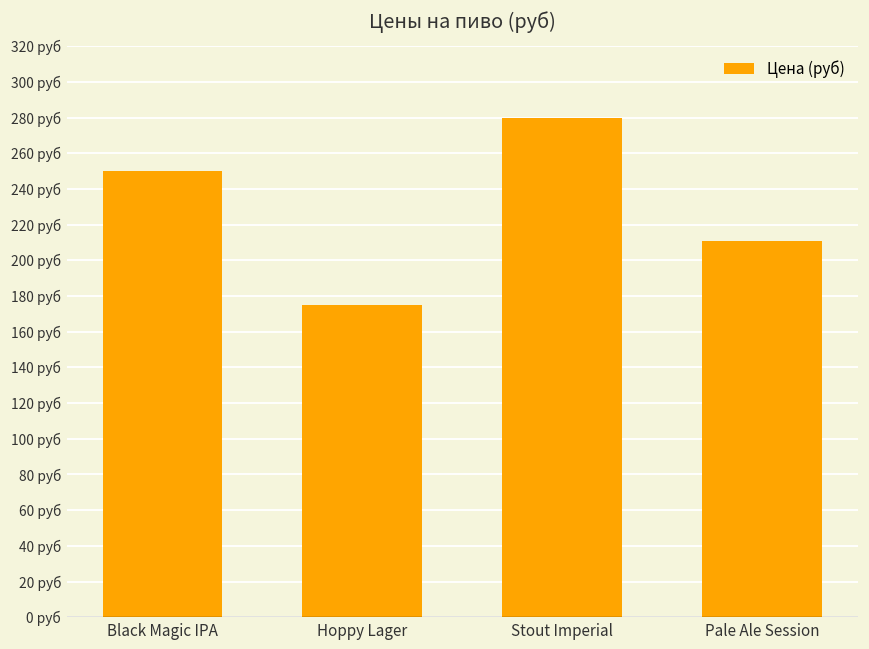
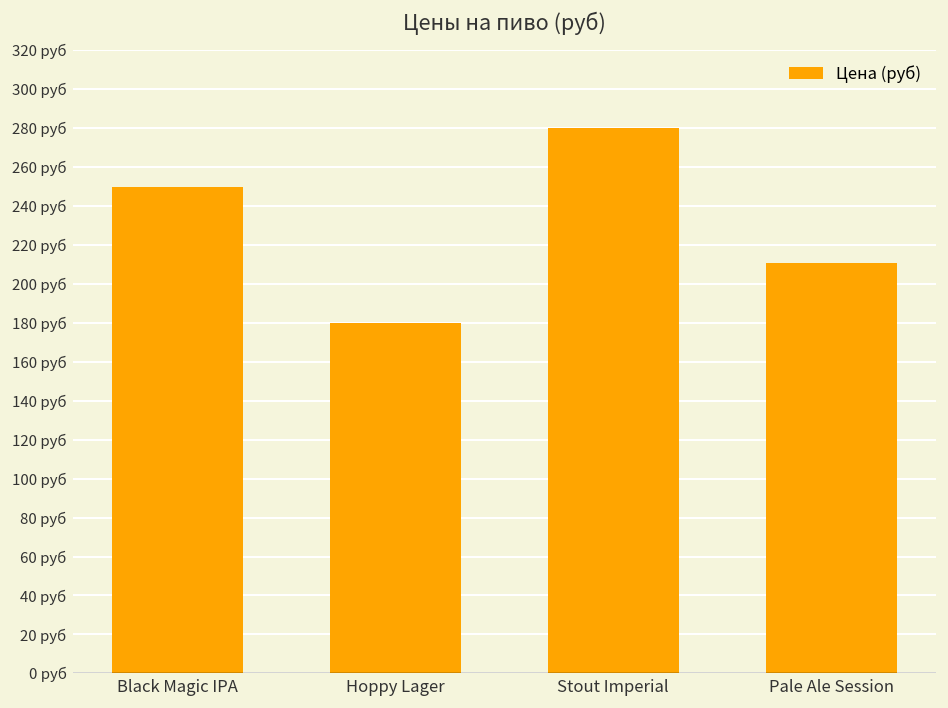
Hoppy Lager: 175 руб -> 180 руб
